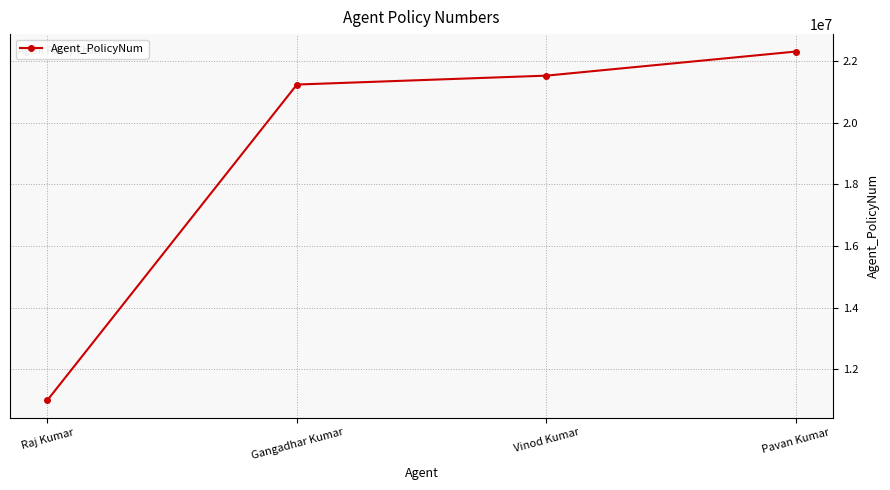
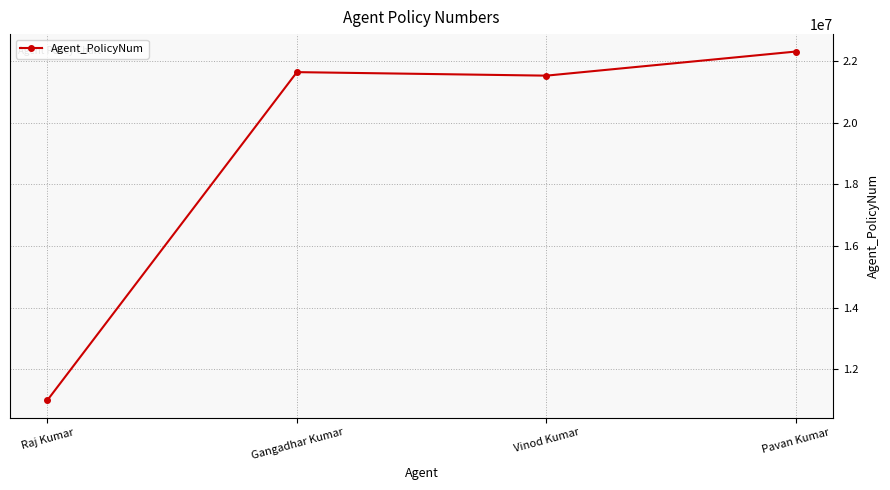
Gangadhar Kumar: 21200000 -> 21600000
